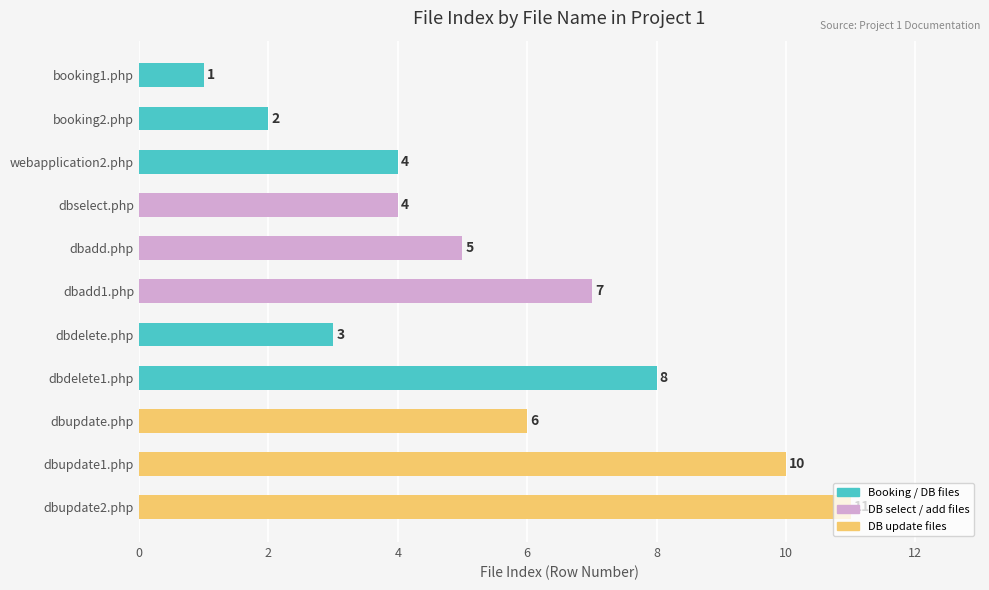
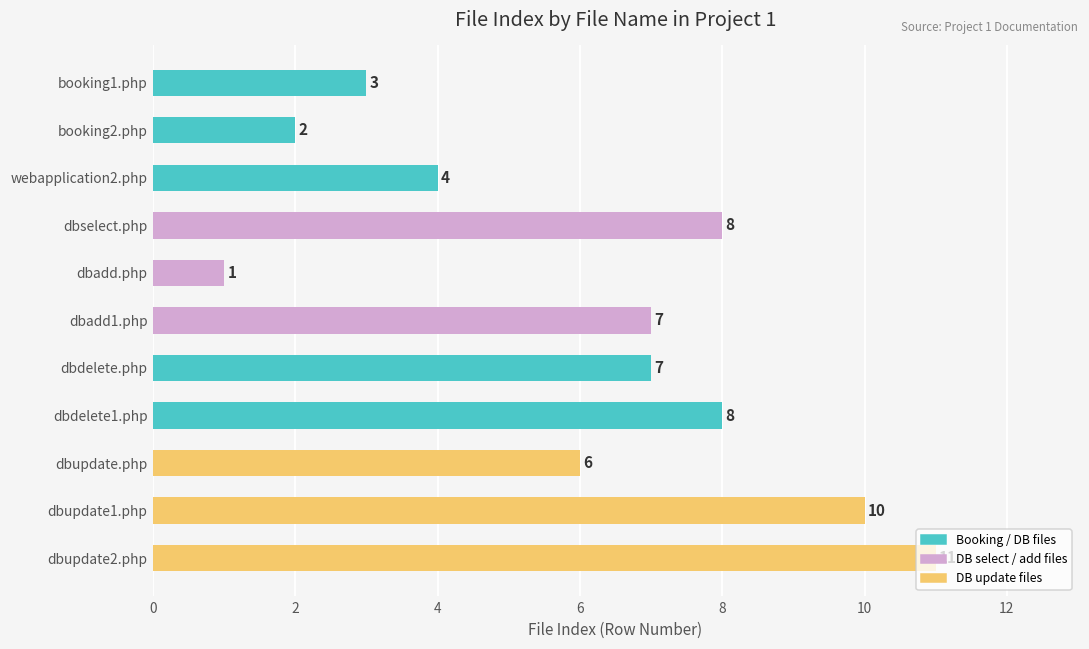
booking1.php: 1 -> 3
dbselect.php: 4 -> 8
dbadd.php: 5 -> 1
dbdelete.php: 3 -> 7
